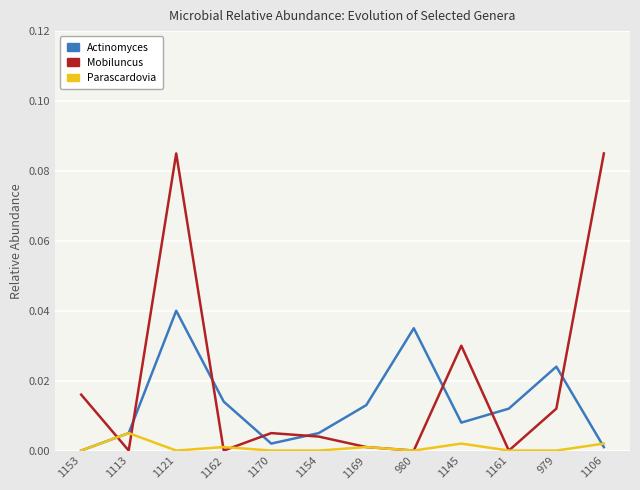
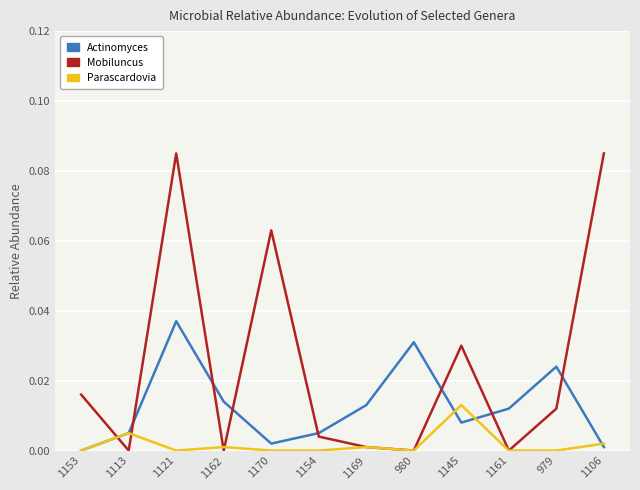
Actinomyces, 1121: 0.040 -> 0.037
Mobiluncus, 1170: 0.005 -> 0.063
Actinomyces, 980: 0.035 -> 0.031
Parascardovia, 1145: 0.002 -> 0.013
